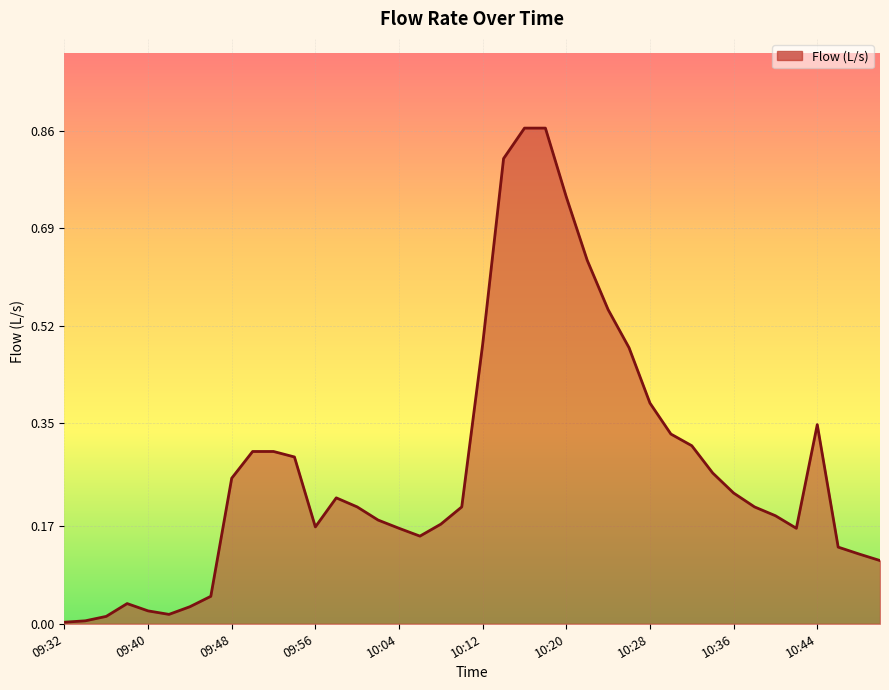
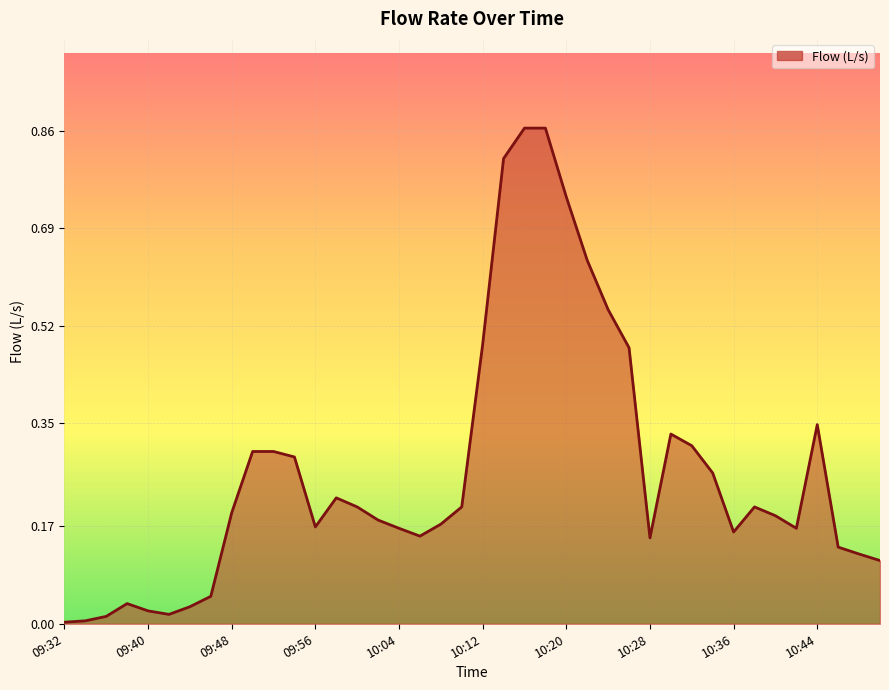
09:48: 0.25 -> 0.19
10:28: 0.38 -> 0.15
10:36: 0.23 -> 0.16
